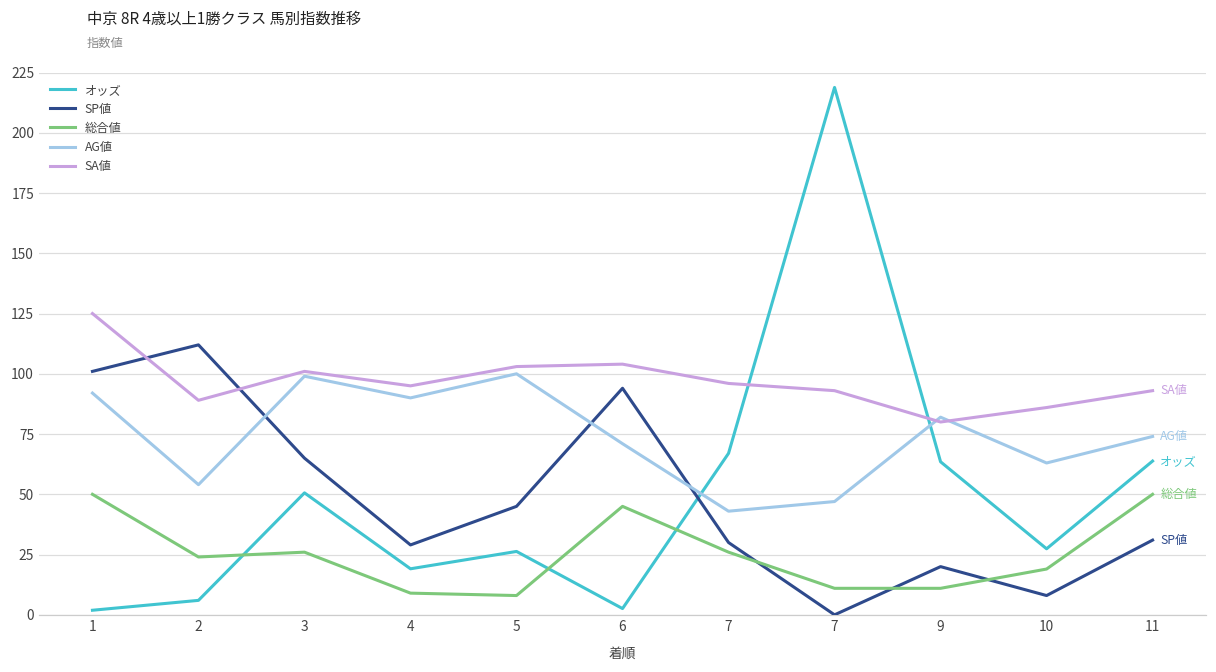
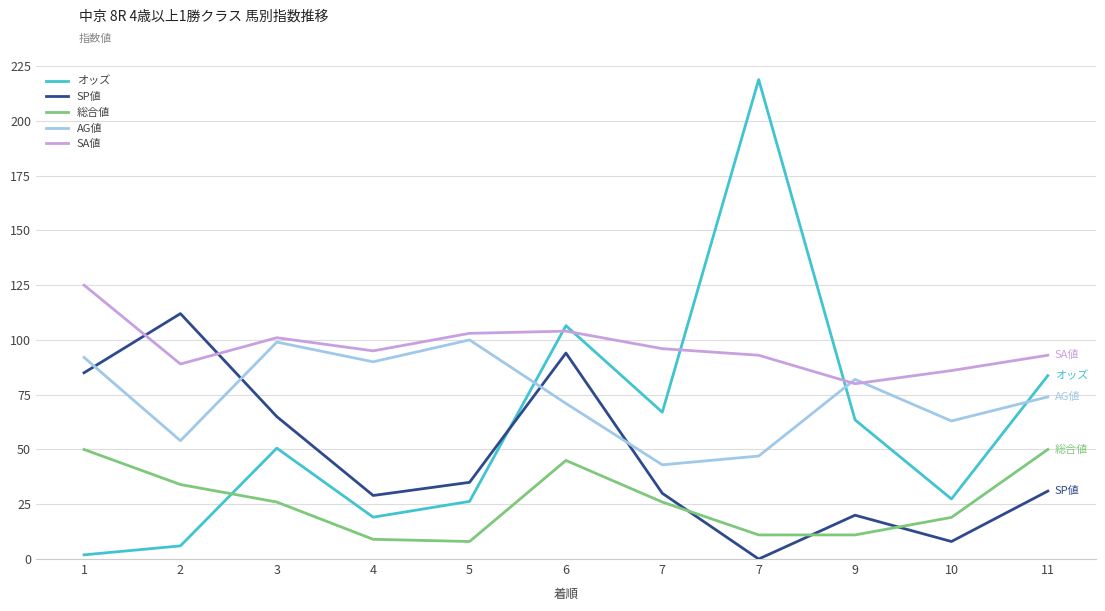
SP値, 1: 101 -> 85
総合値, 2: 24 -> 34
SP値, 5: 45 -> 35
オッズ, 6: 3 -> 107
オッズ, 11: 64 -> 84
